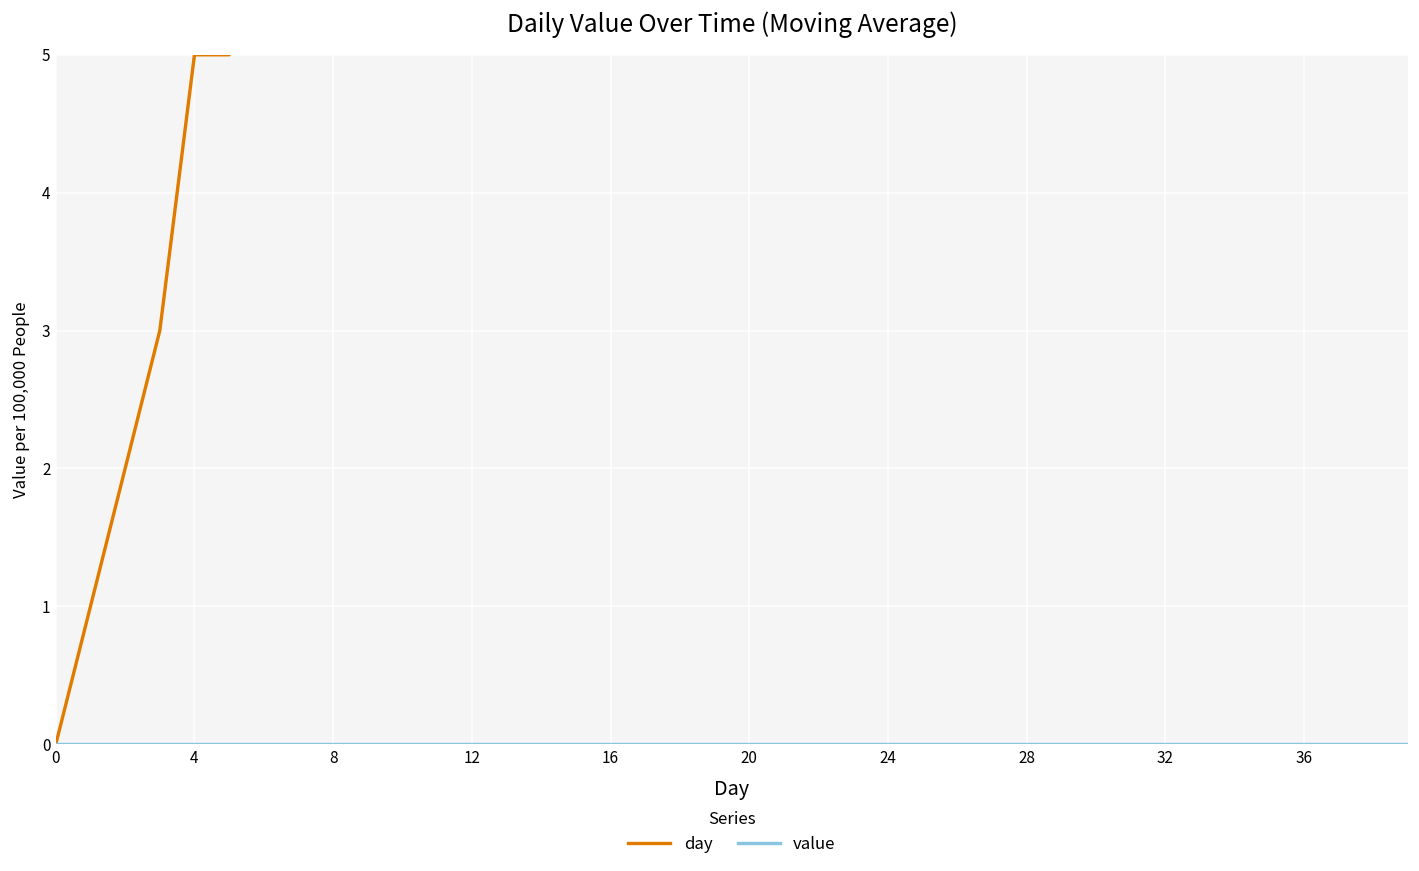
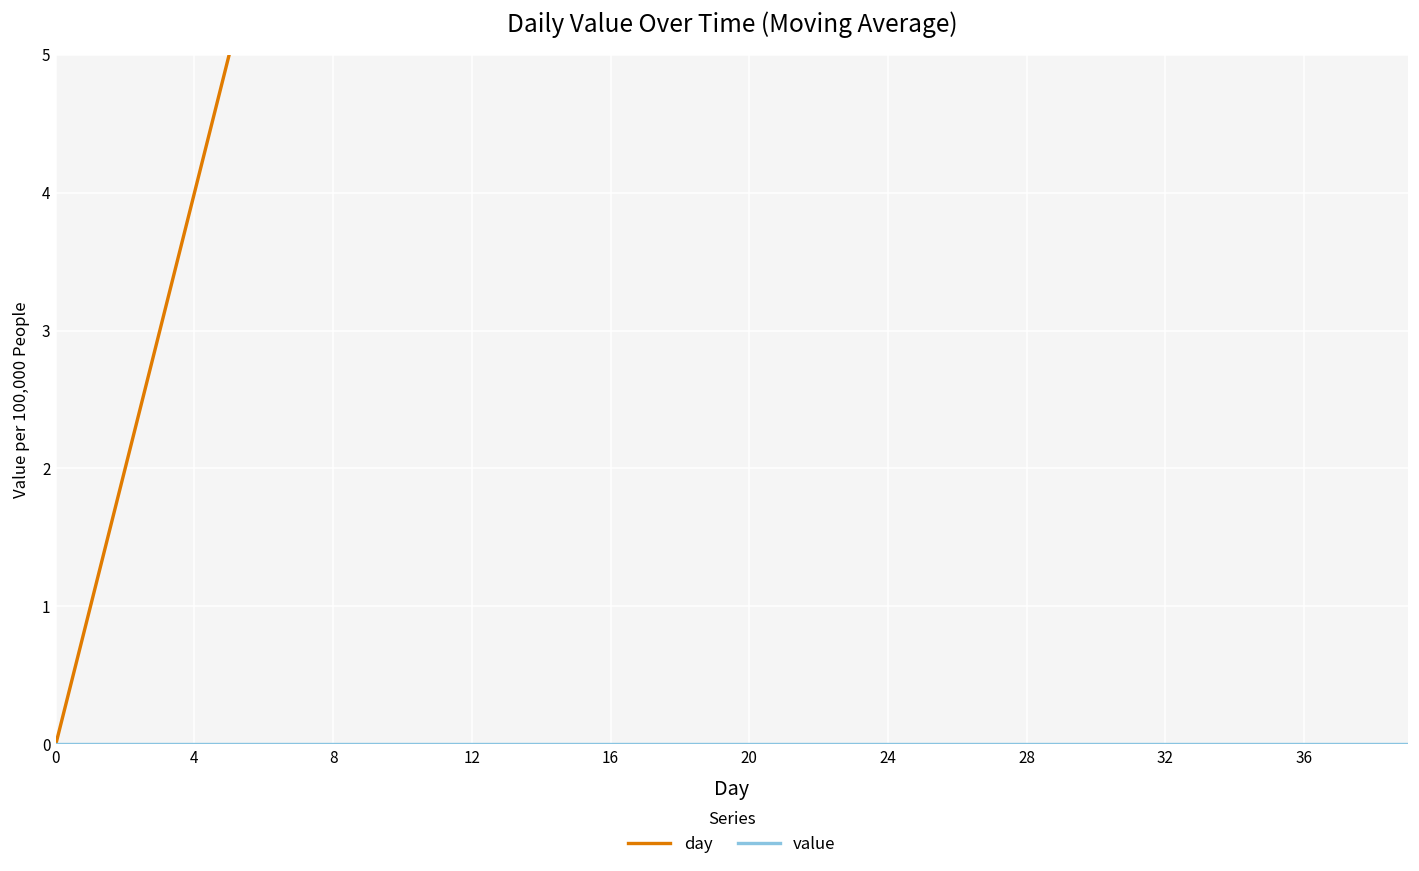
day, 4: 5 -> 4
